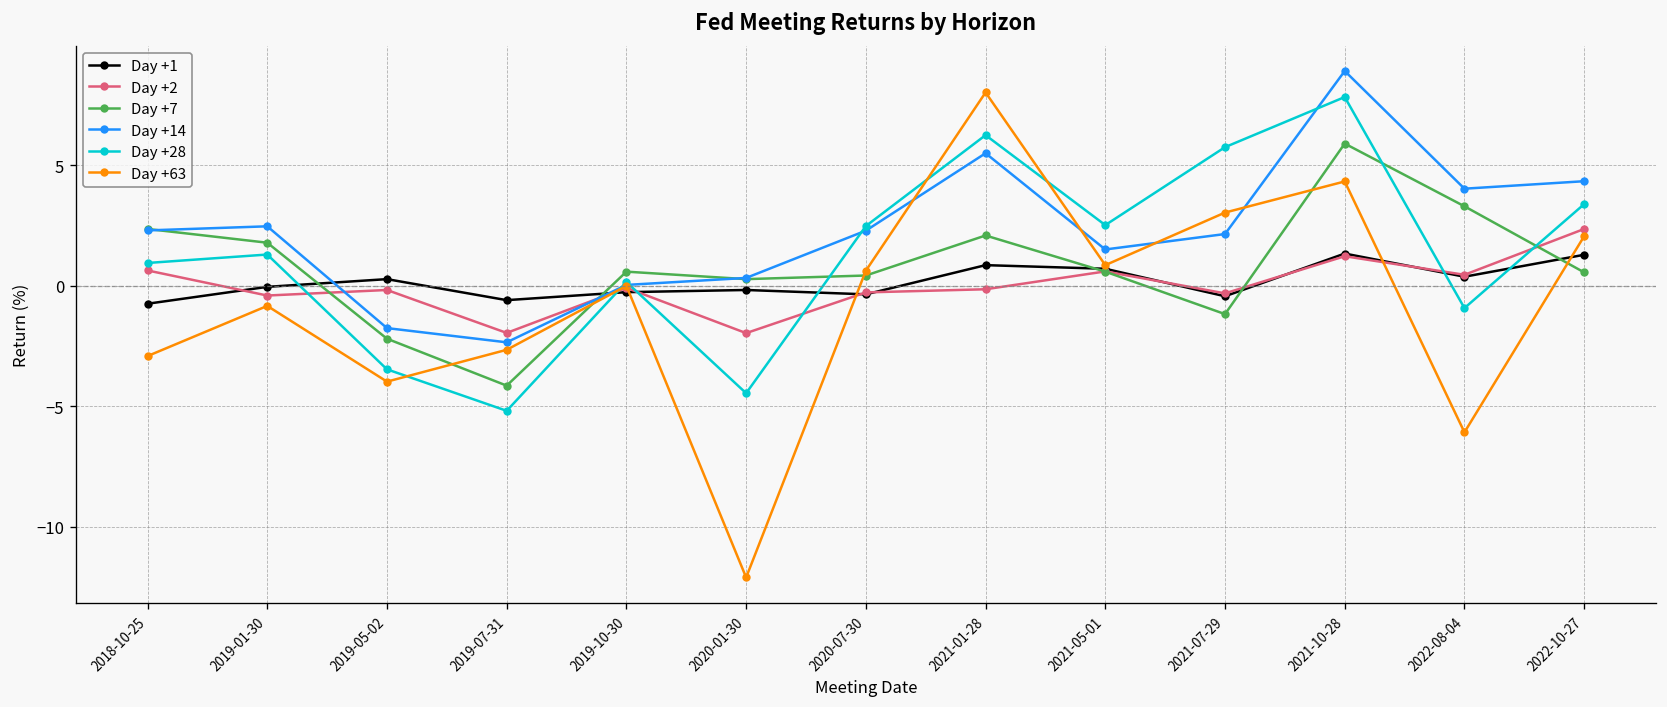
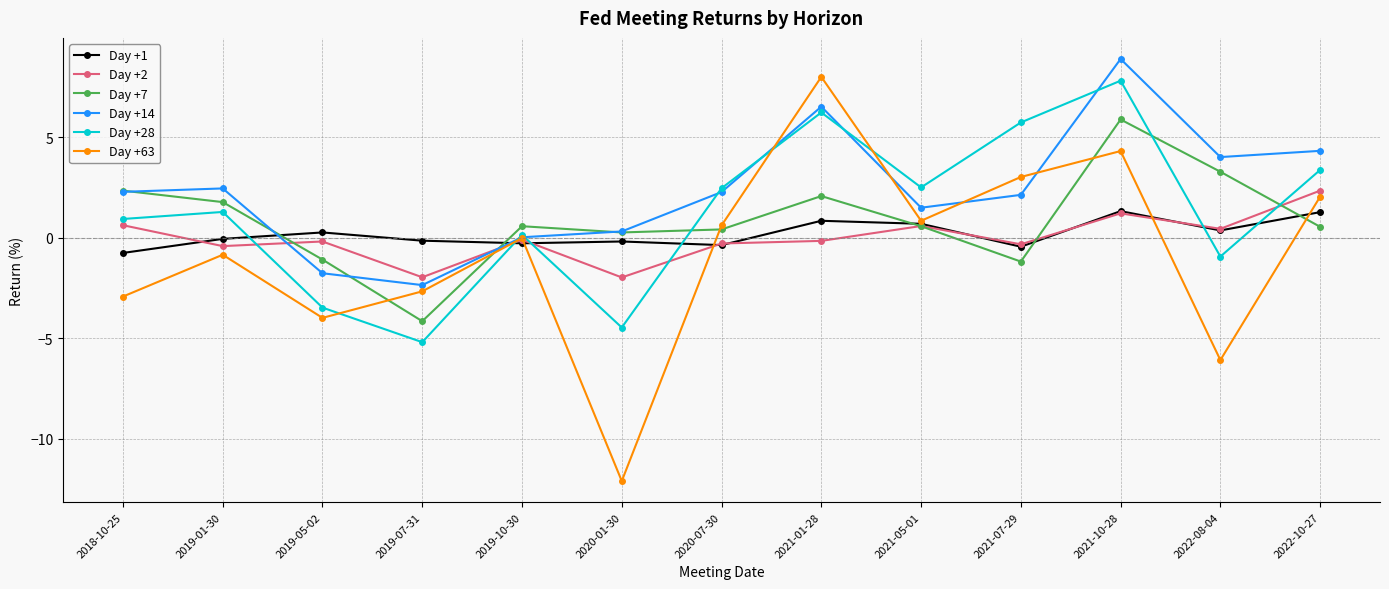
Day +7, 2019-05-02: -2.2 -> -1.1
Day +1, 2019-07-31: -0.6 -> -0.1
Day +14, 2021-01-28: 5.5 -> 6.5
